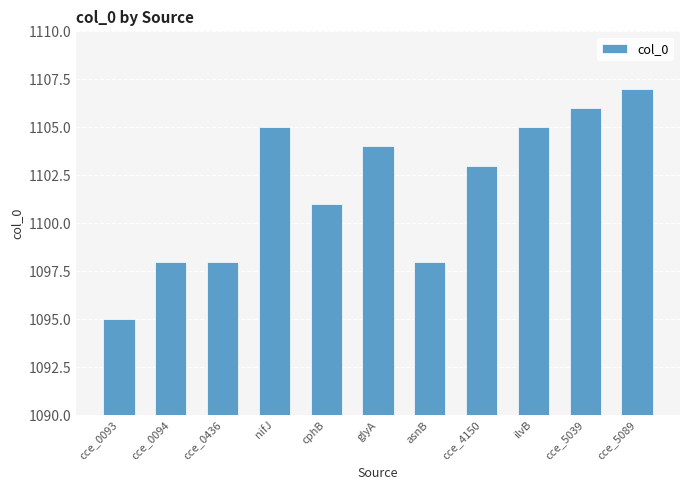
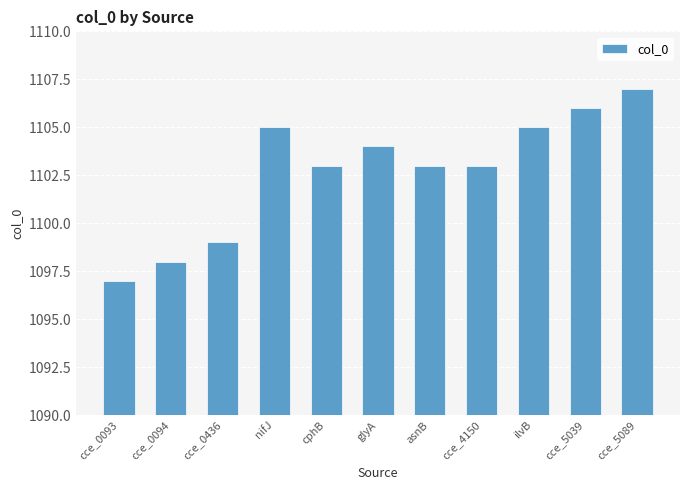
cce_0093: 1095 -> 1097
cce_0436: 1098 -> 1099
cphB: 1101 -> 1103
asnB: 1098 -> 1103
